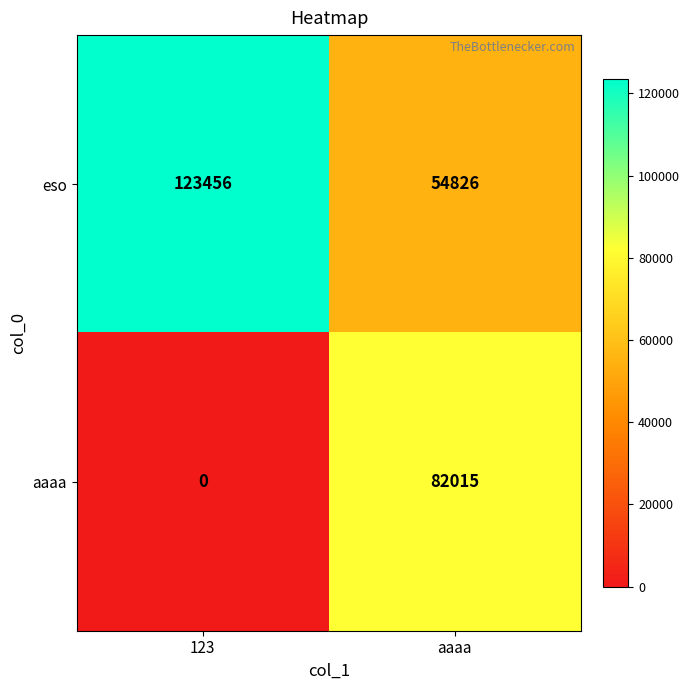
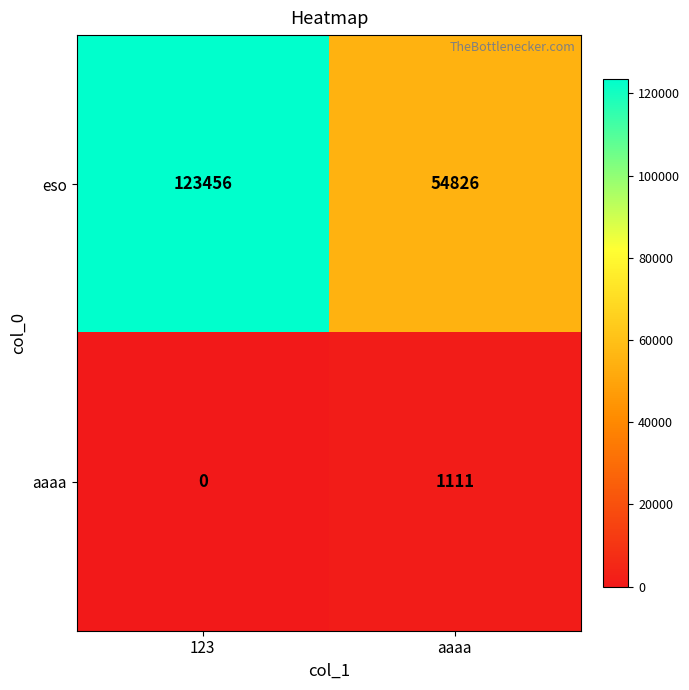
aaaa, aaaa: 82015 -> 1111
